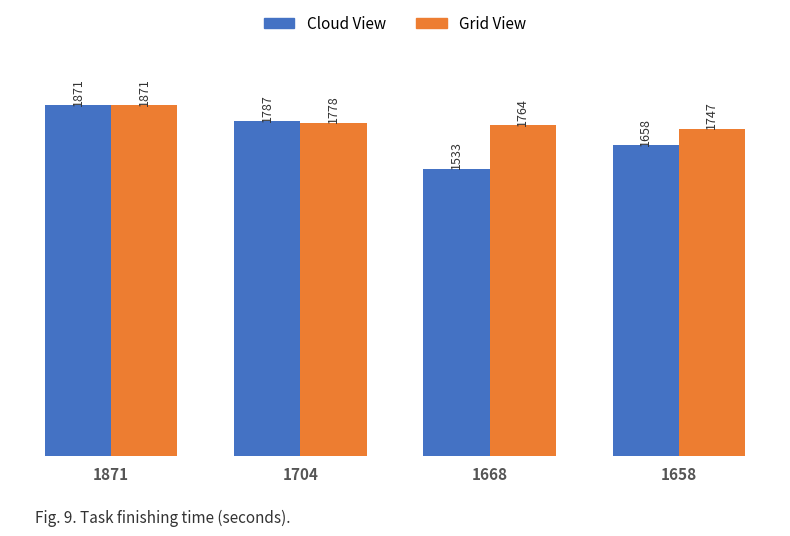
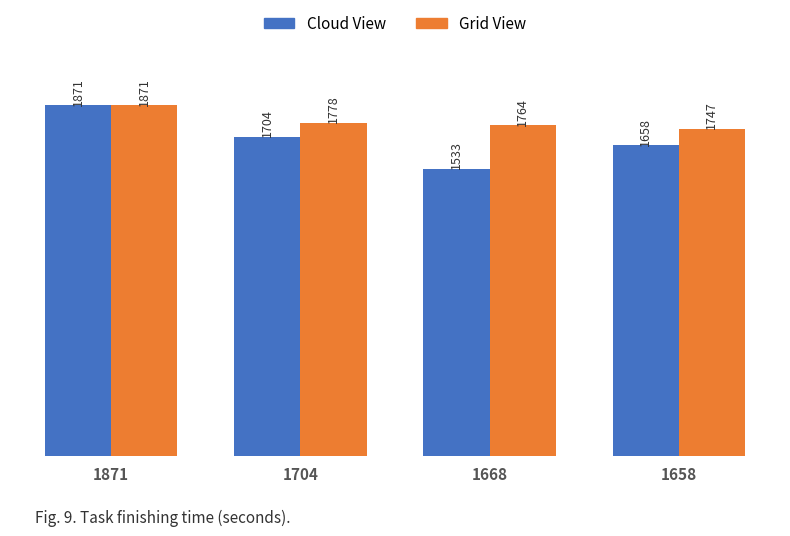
Cloud View, 1704: 1787 -> 1704
